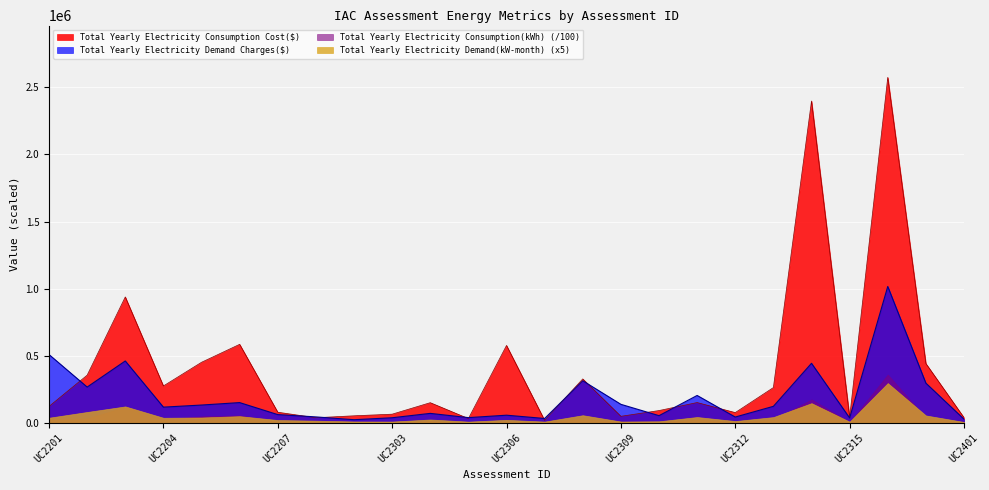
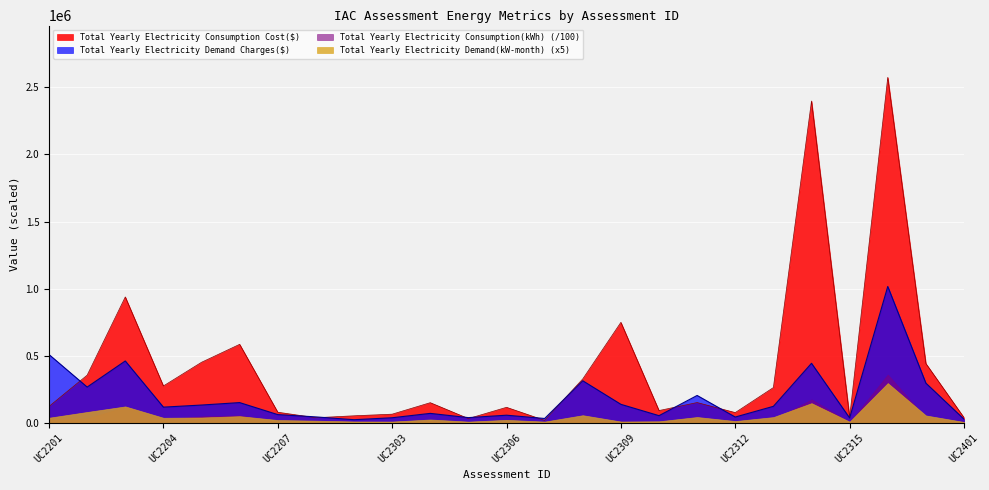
Total Yearly Electricity Consumption Cost($), UC2306: 580000 -> 110000
Total Yearly Electricity Consumption Cost($), UC2309: 50000 -> 750000
